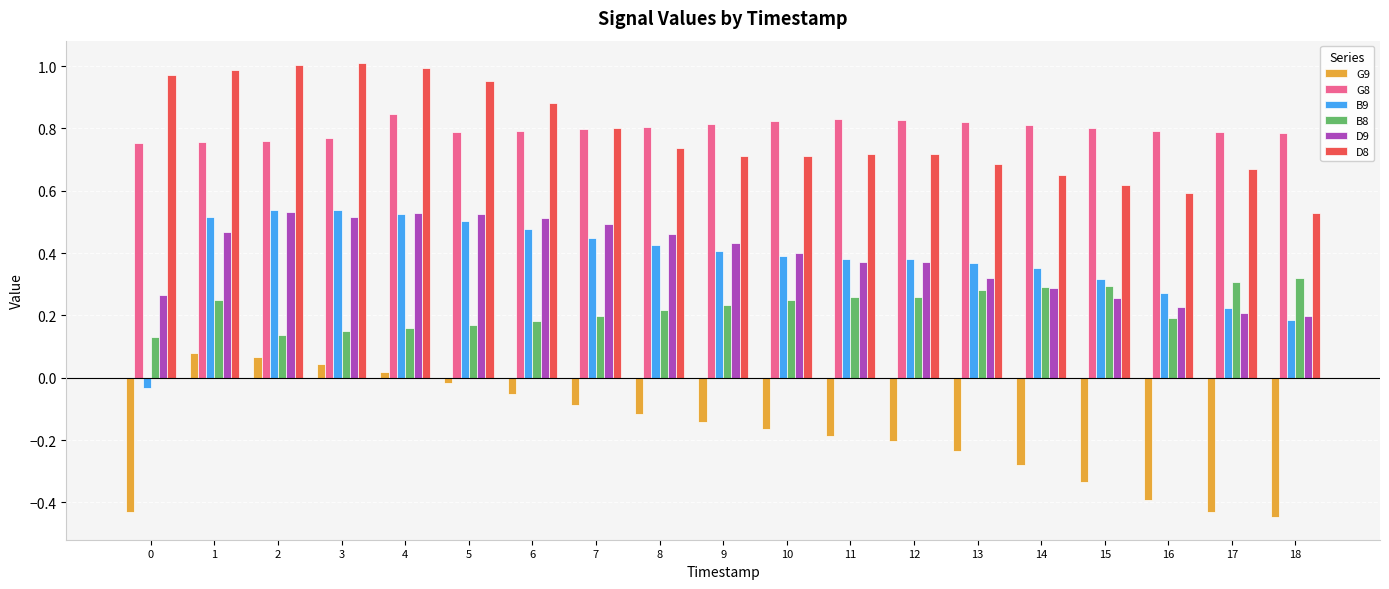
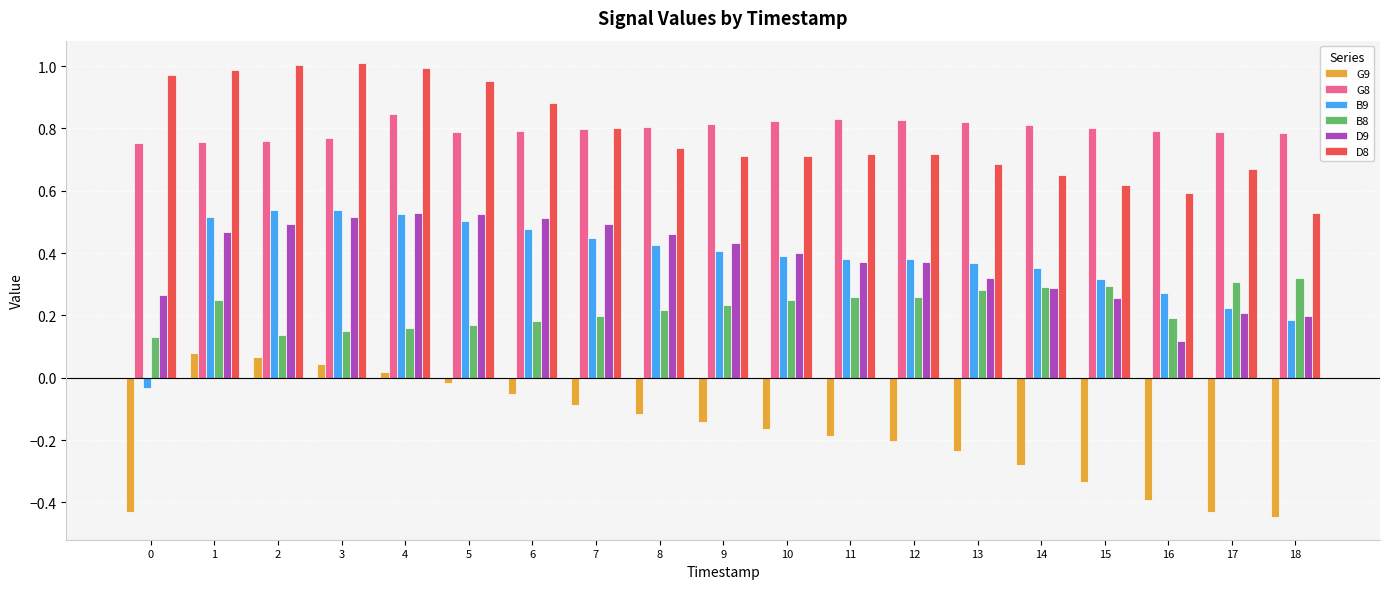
D9, 2: 0.53 -> 0.49
D9, 16: 0.23 -> 0.12
